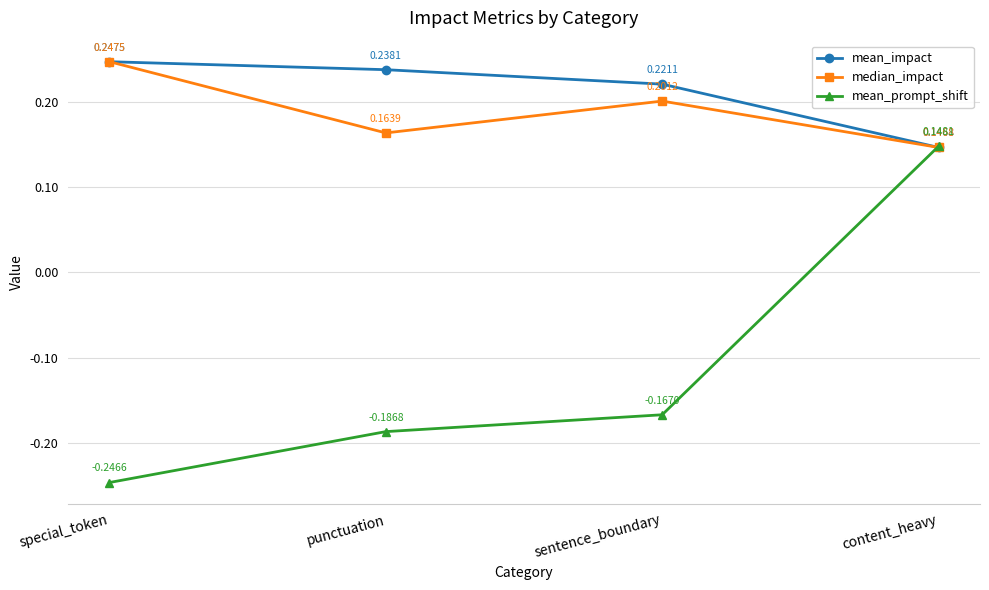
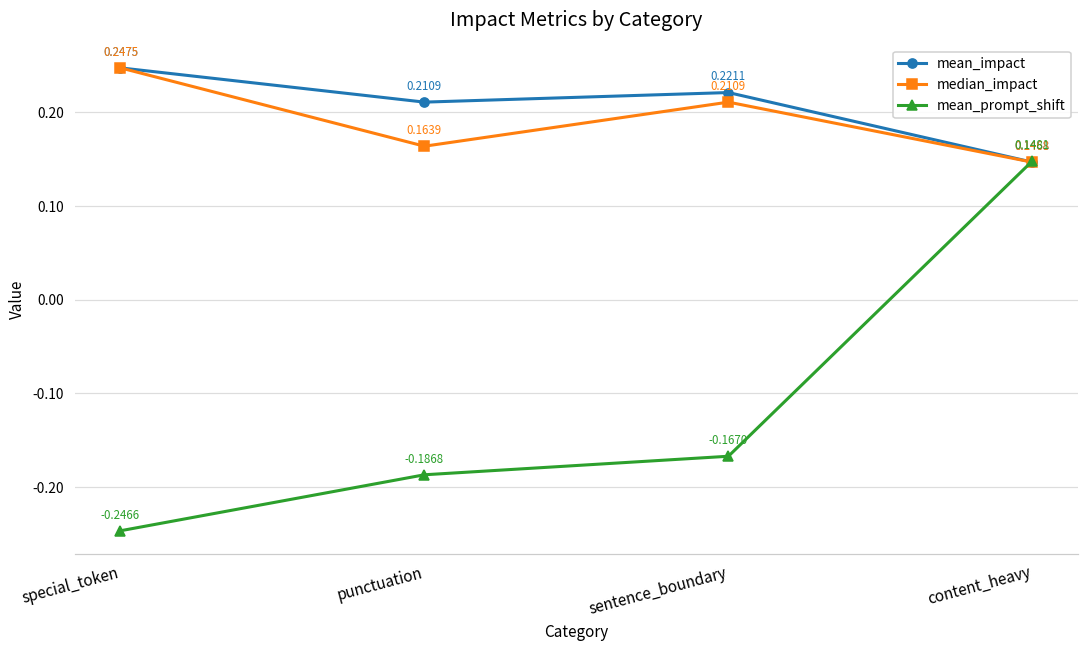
mean_impact, punctuation: 0.2381 -> 0.2109
median_impact, sentence_boundary: 0.2012 -> 0.2109
